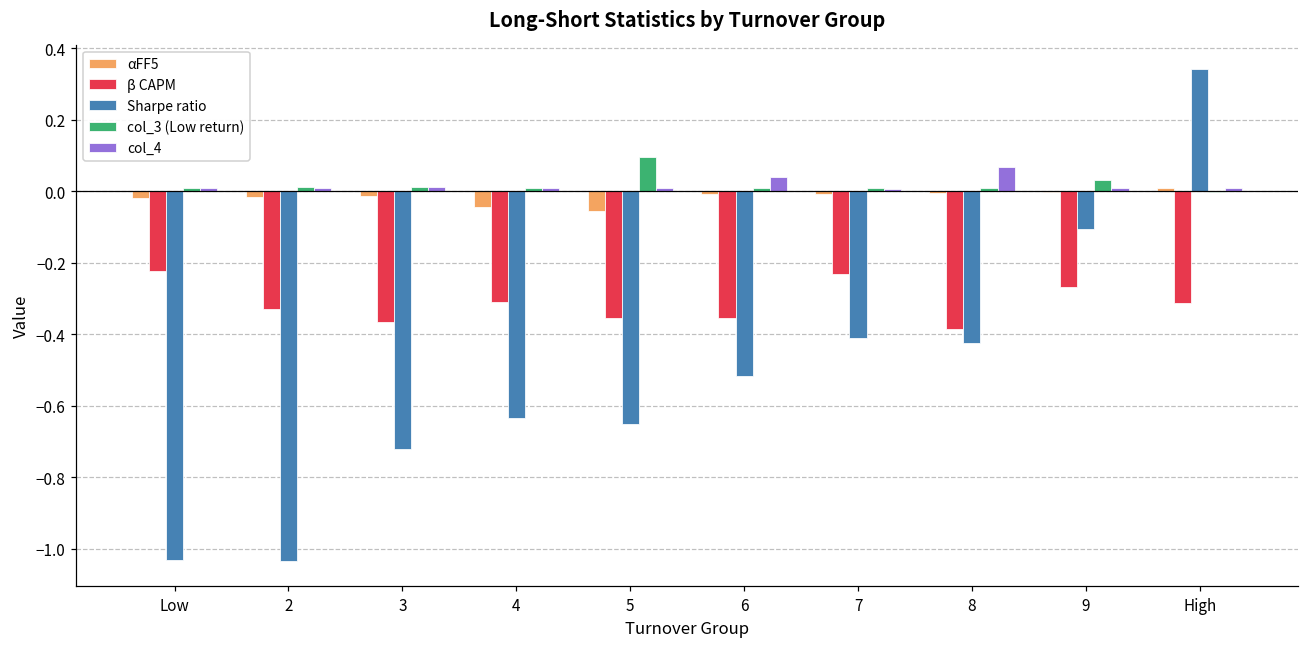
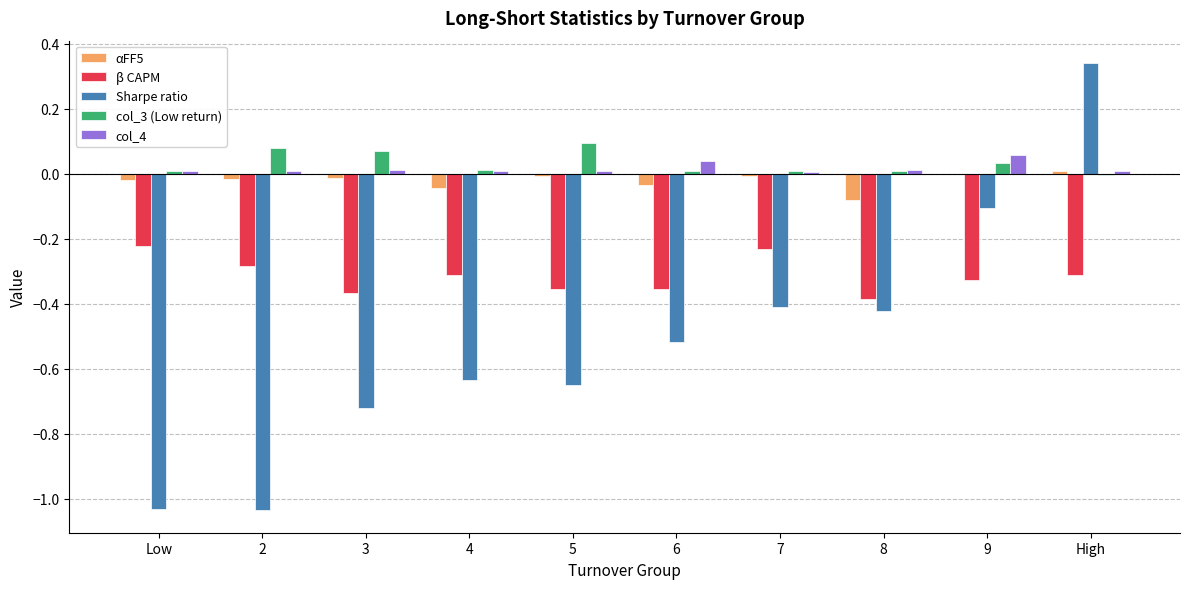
β CAPM, 2: -0.33 -> -0.28
col_3 (Low return), 2: 0.01 -> 0.08
col_3 (Low return), 3: 0.01 -> 0.07
αFF5, 5: -0.06 -> -0.01
αFF5, 6: -0.01 -> -0.03
αFF5, 8: 0.00 -> -0.08
col_4, 8: 0.07 -> 0.01
β CAPM, 9: -0.27 -> -0.33
col_4, 9: 0.01 -> 0.06
